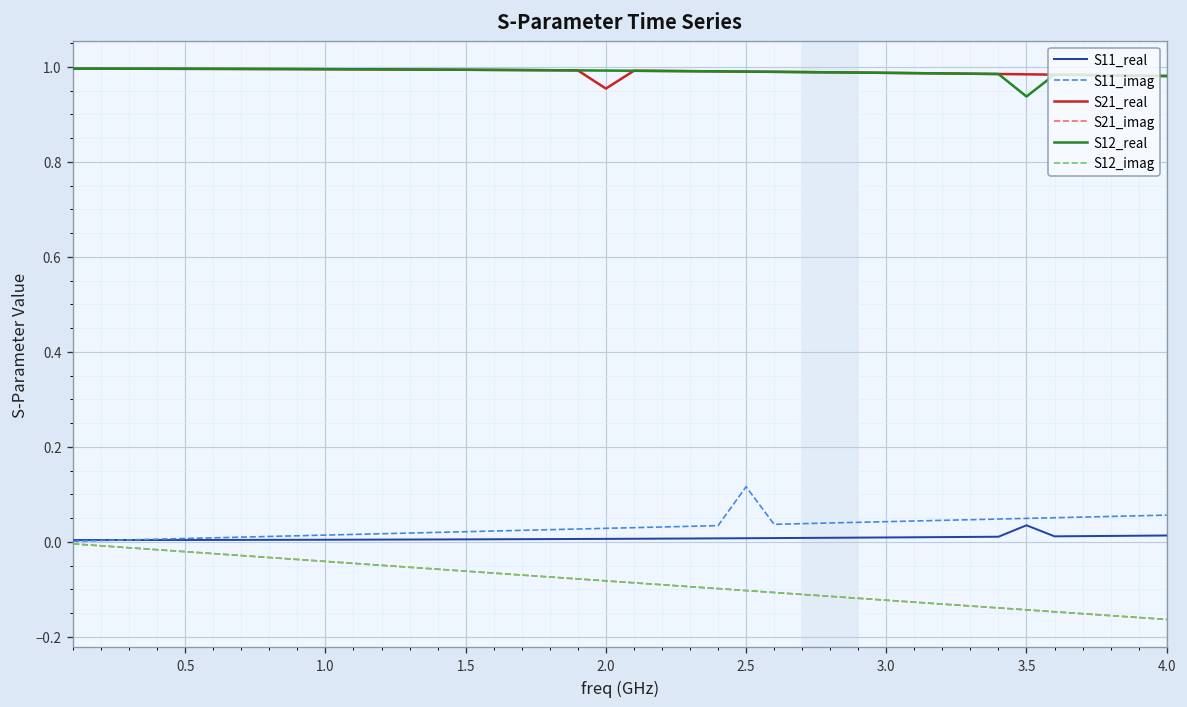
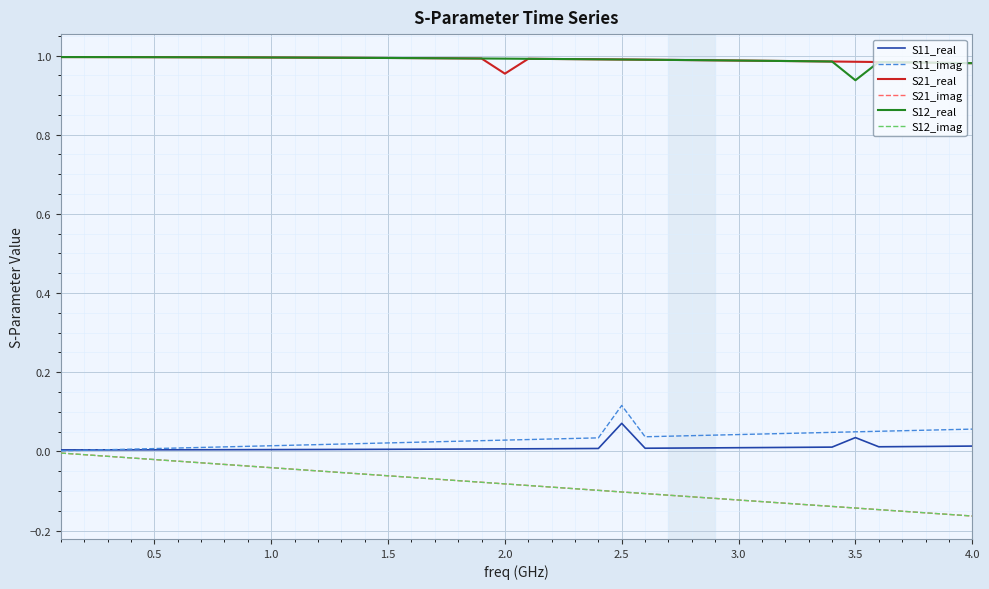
S11_real, 2.5: 0.01 -> 0.07
